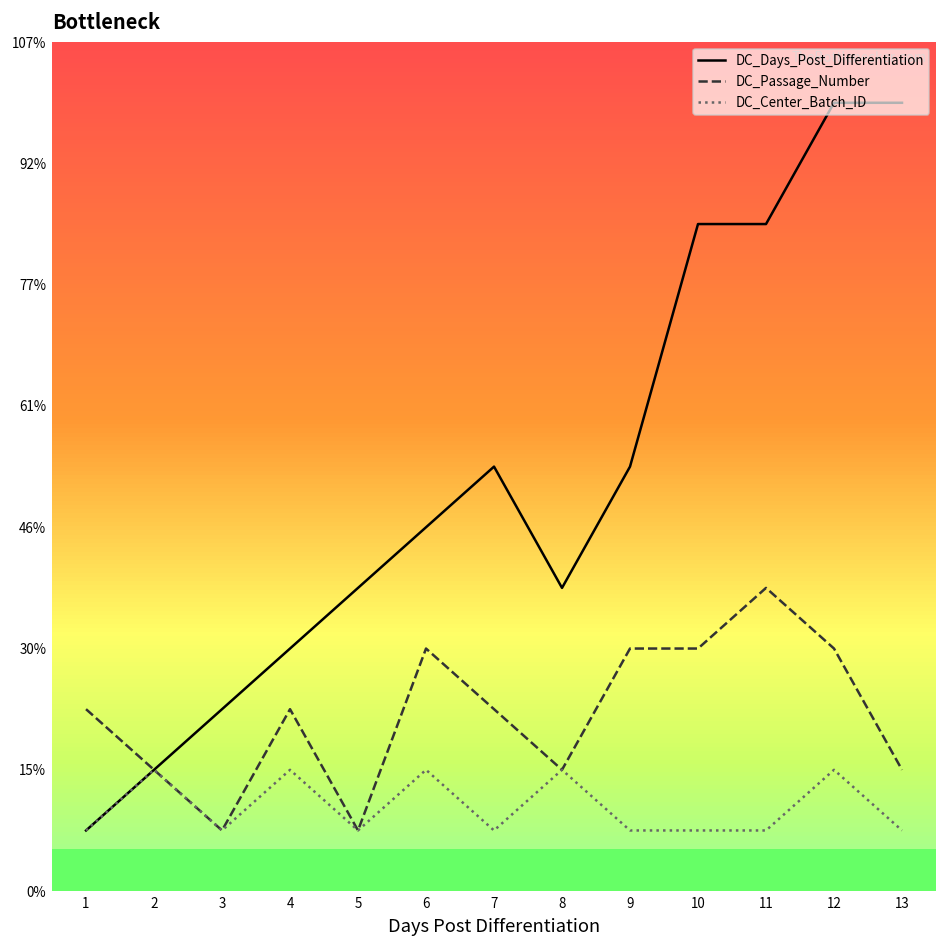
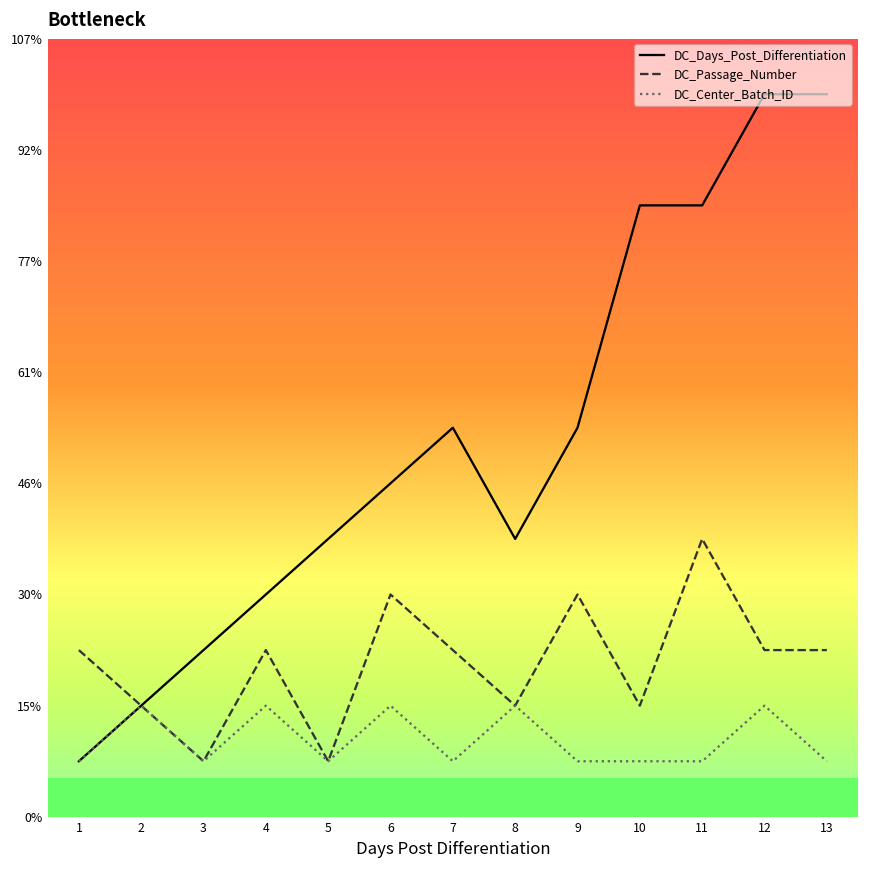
DC_Passage_Number, 10: 31% -> 15%
DC_Passage_Number, 12: 31% -> 23%
DC_Passage_Number, 13: 15% -> 23%
